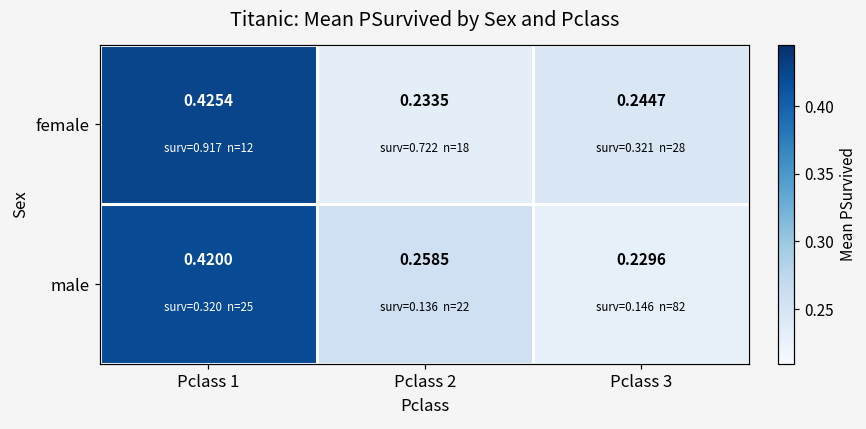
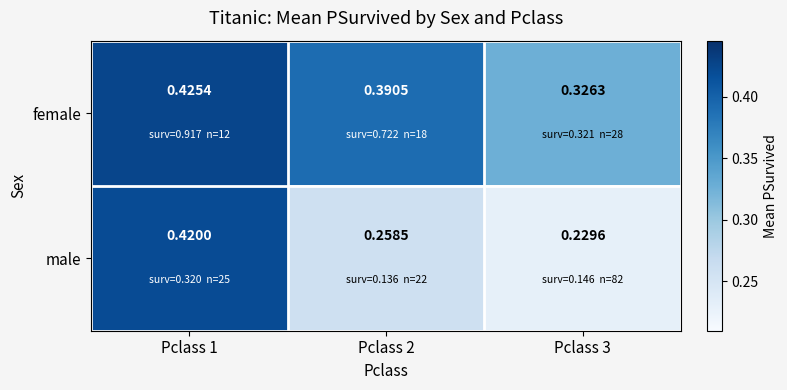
female, Pclass 2: 0.2335 -> 0.3905
female, Pclass 3: 0.2447 -> 0.3263
